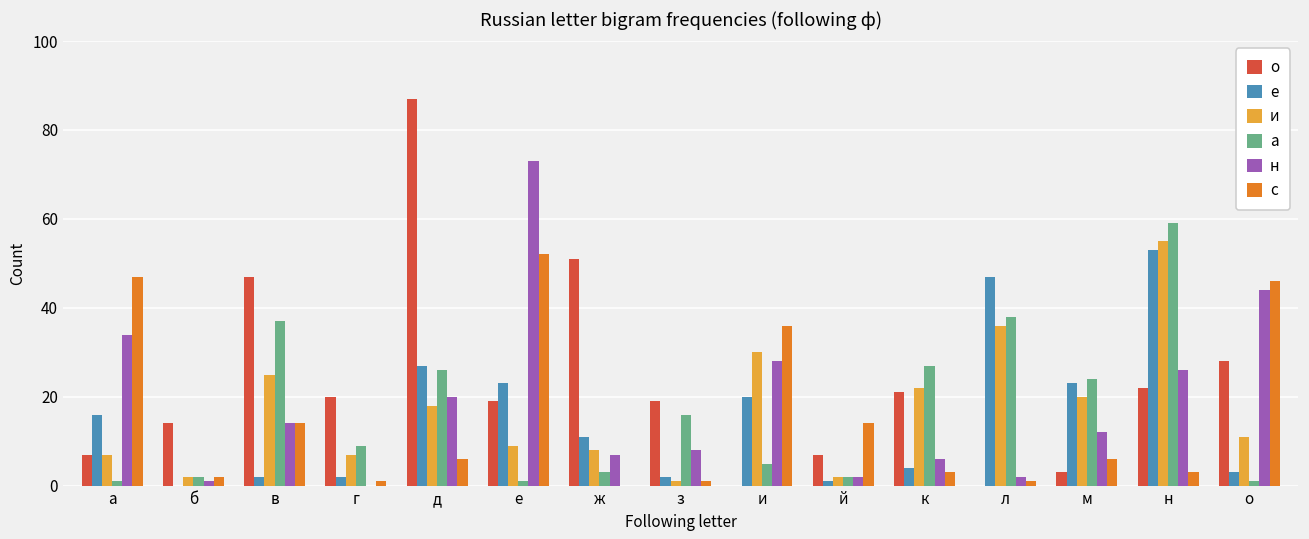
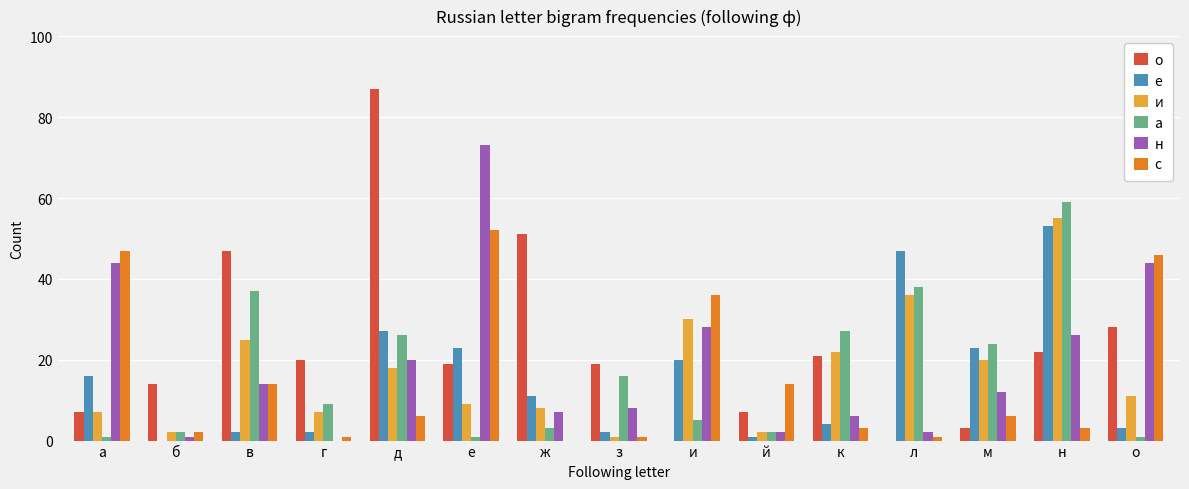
н, а: 34 -> 44
